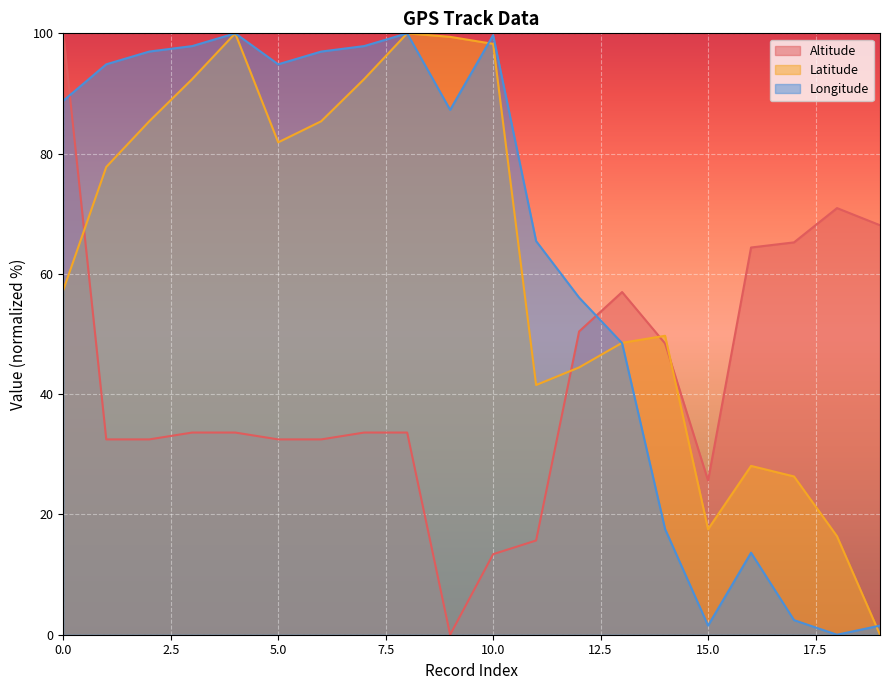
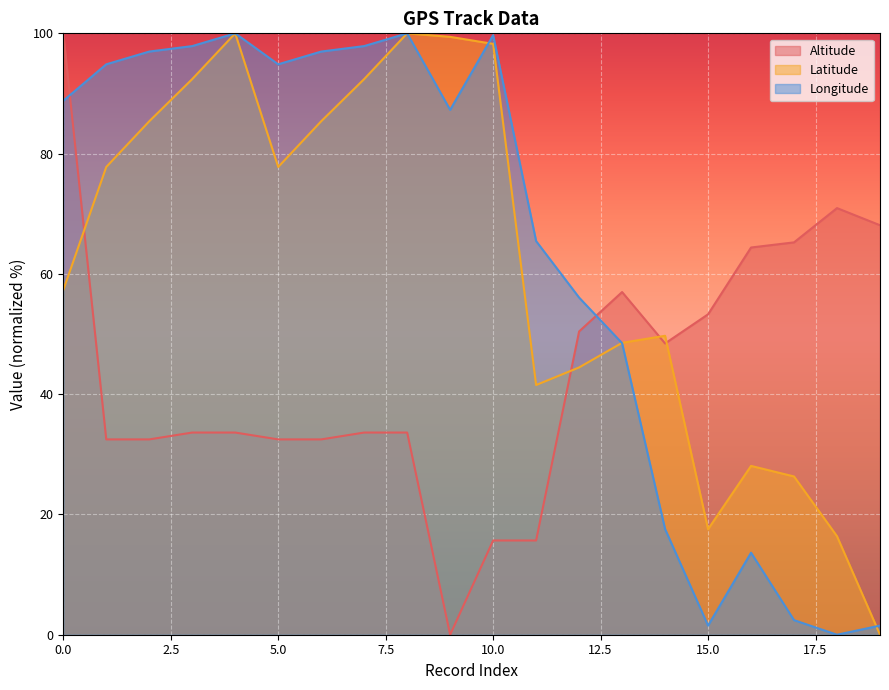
Latitude, 5.0: 82 -> 78
Altitude, 10.0: 13 -> 16
Altitude, 15.0: 26 -> 53
